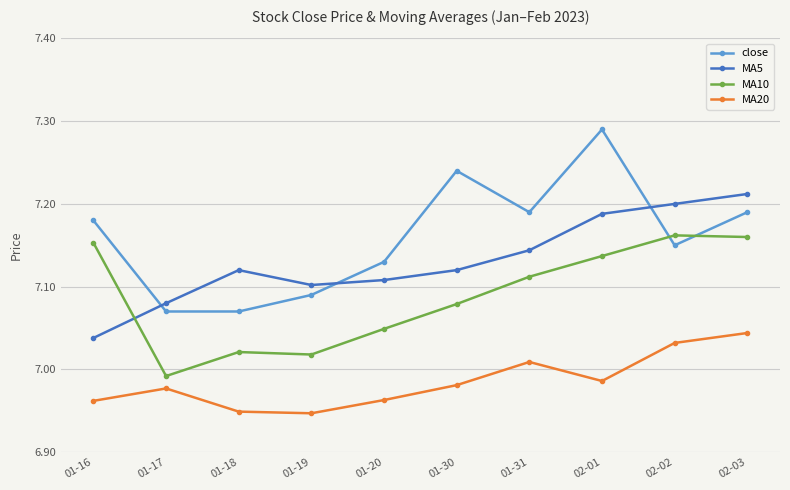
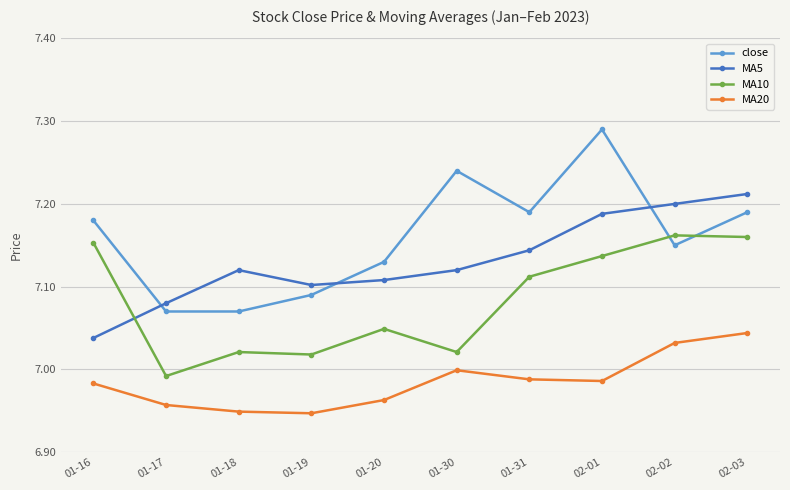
MA20, 01-16: 6.96 -> 6.98
MA20, 01-17: 6.98 -> 6.96
MA10, 01-30: 7.08 -> 7.02
MA20, 01-30: 6.98 -> 7.00
MA20, 01-31: 7.01 -> 6.99
